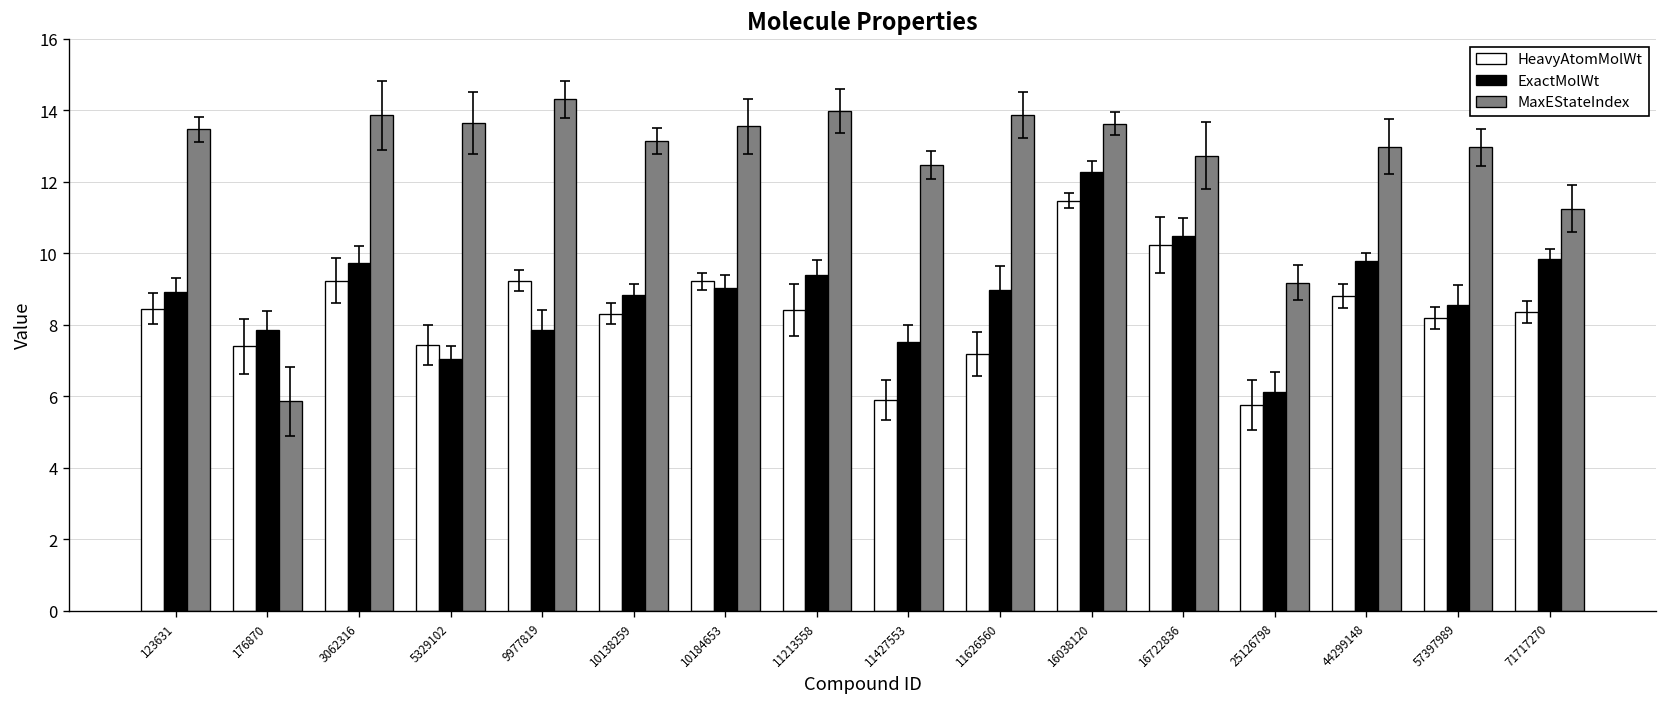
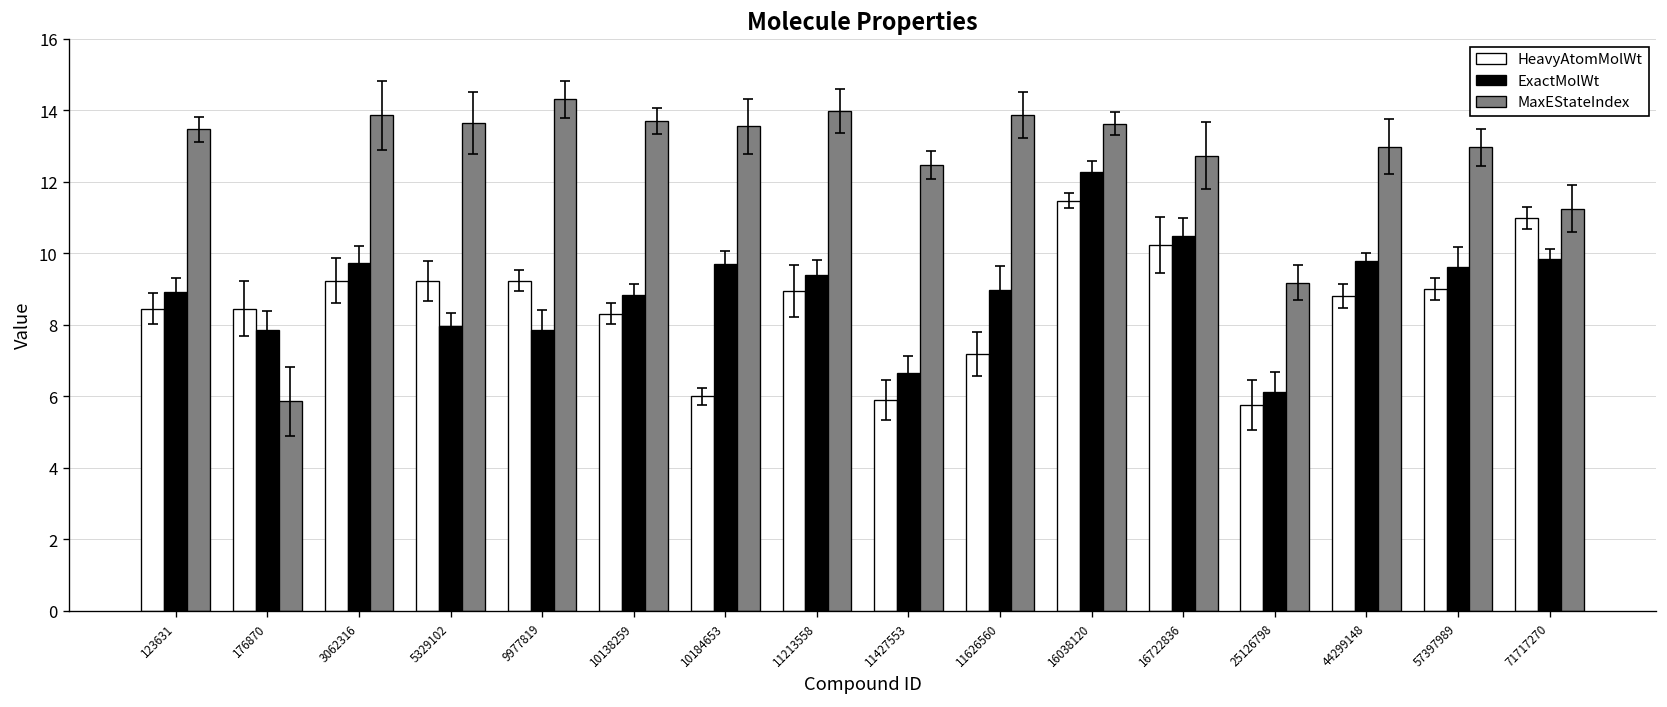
HeavyAtomMolWt, 176870: 7.4 -> 8.4
HeavyAtomMolWt, 5329102: 7.4 -> 9.2
ExactMolWt, 5329102: 7.0 -> 8.0
MaxEStateIndex, 10138259: 13.1 -> 13.7
HeavyAtomMolWt, 10184653: 9.2 -> 6.0
ExactMolWt, 10184653: 9.0 -> 9.7
HeavyAtomMolWt, 11213558: 8.4 -> 8.9
ExactMolWt, 11427553: 7.5 -> 6.6
HeavyAtomMolWt, 57397989: 8.2 -> 9.0
ExactMolWt, 57397989: 8.6 -> 9.6
HeavyAtomMolWt, 71717270: 8.4 -> 11.0
